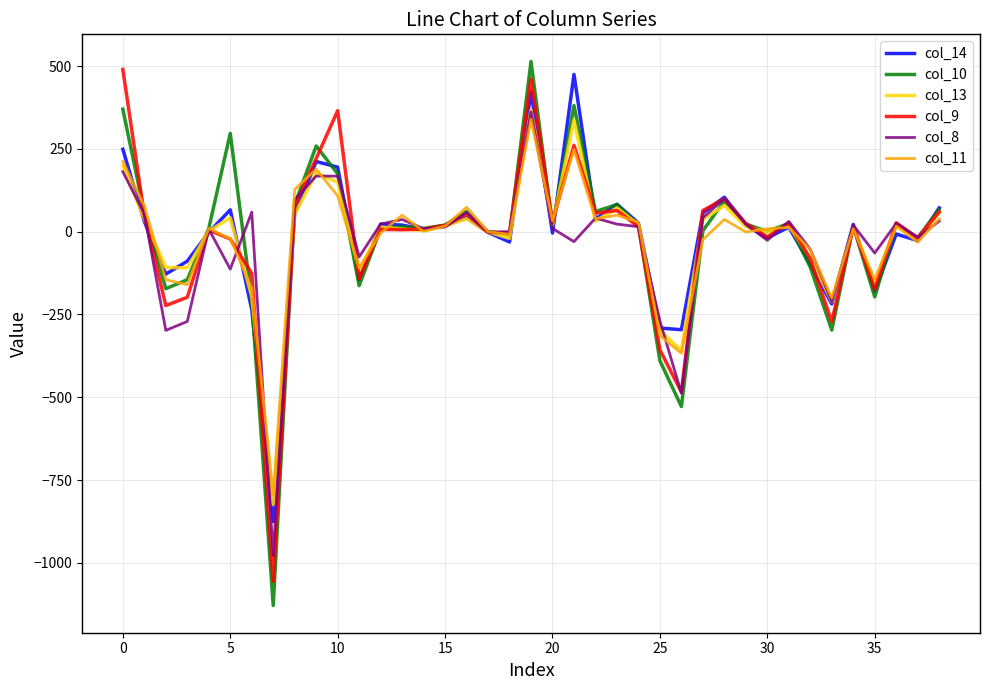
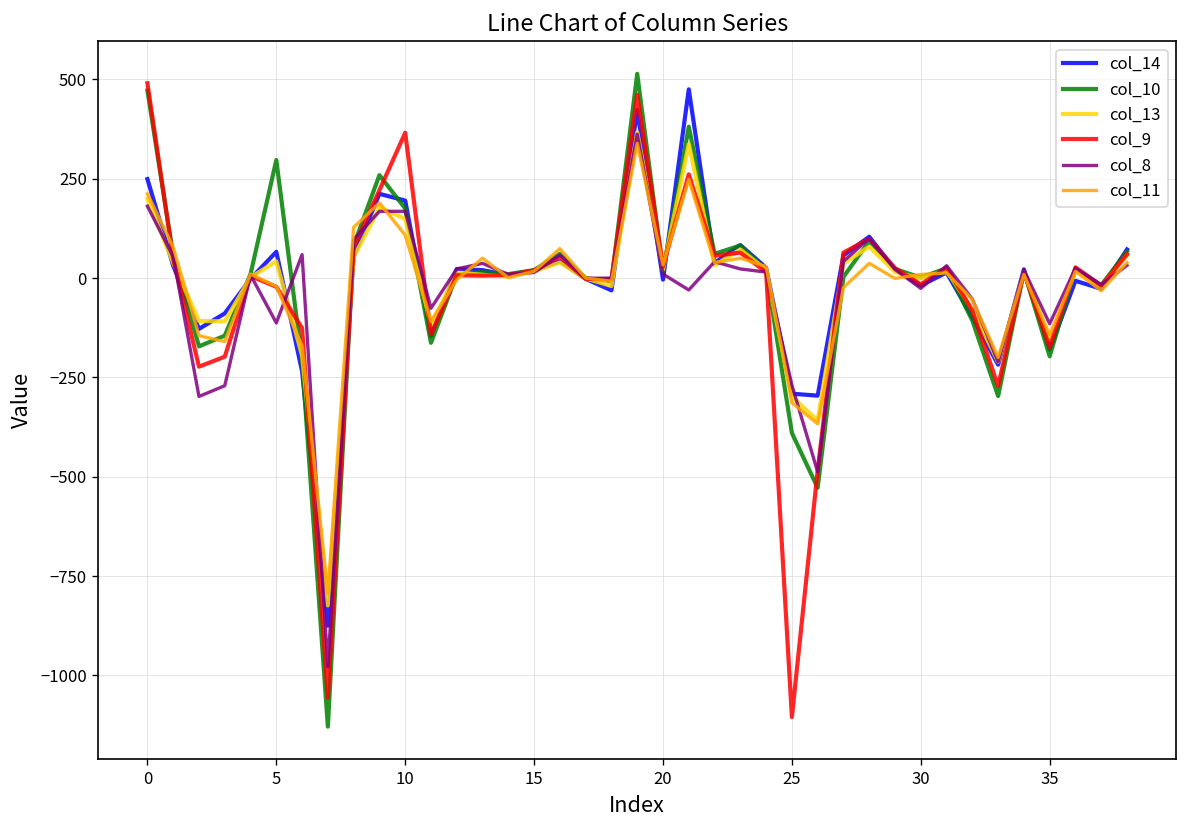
col_10, 0: 370 -> 470
col_9, 25: -360 -> -1100
col_8, 35: -60 -> -120
